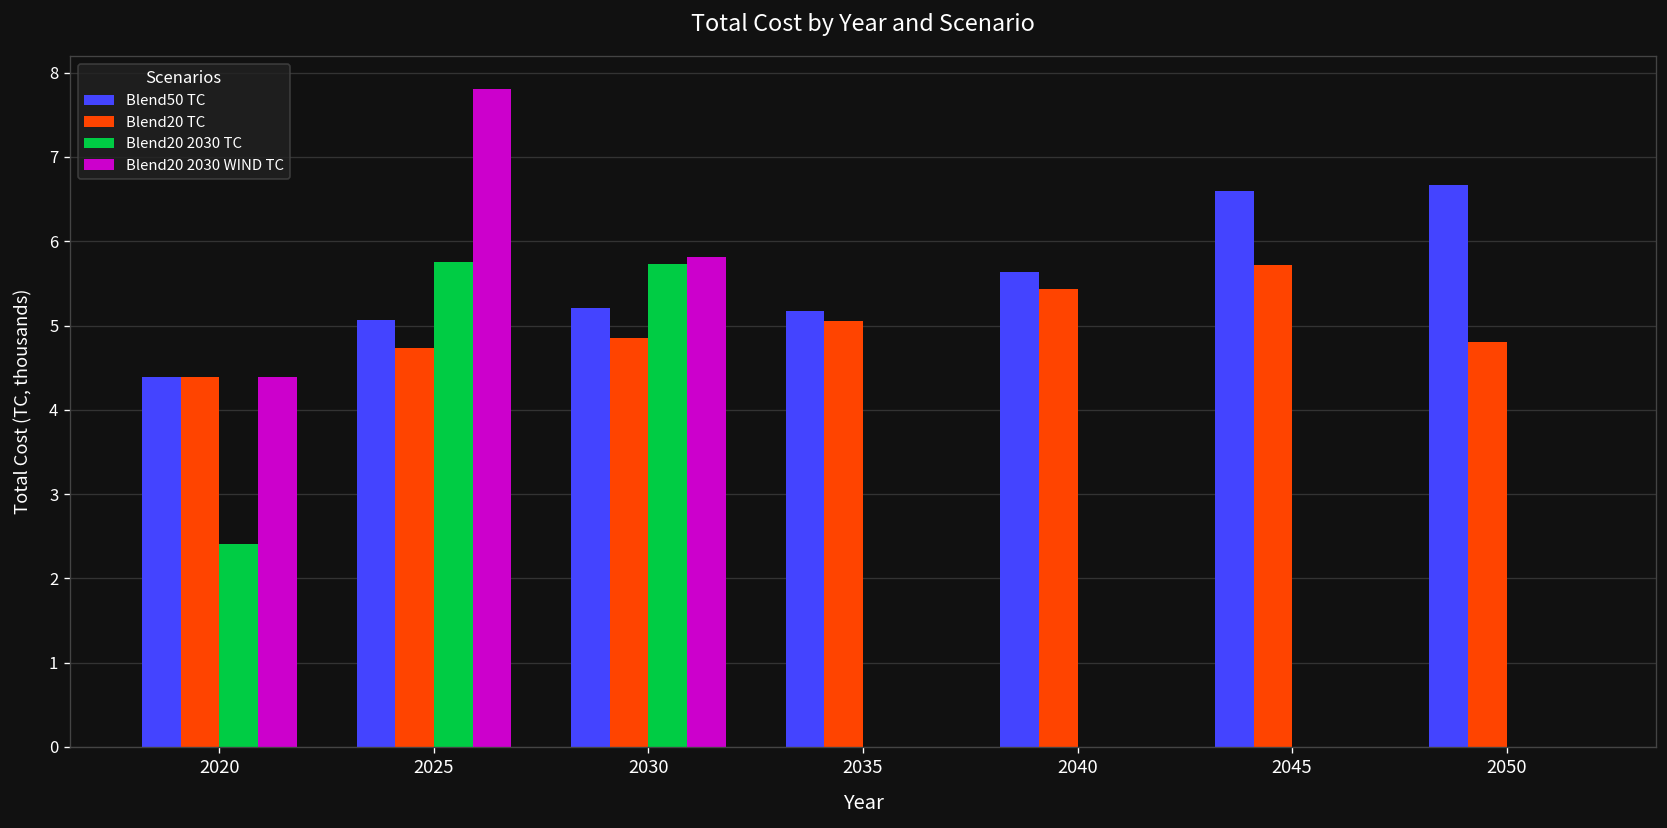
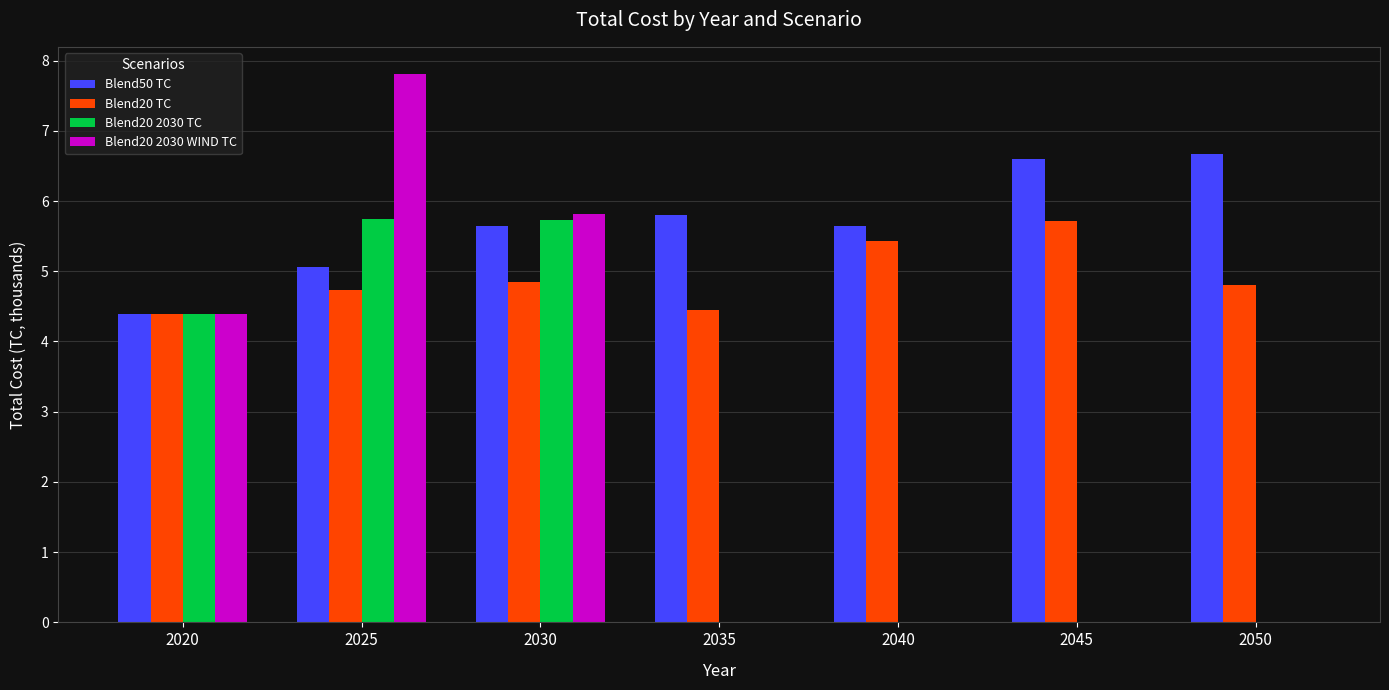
Blend20 2030 TC, 2020: 2.4 -> 4.4
Blend50 TC, 2030: 5.2 -> 5.6
Blend50 TC, 2035: 5.2 -> 5.8
Blend20 TC, 2035: 5.1 -> 4.4
